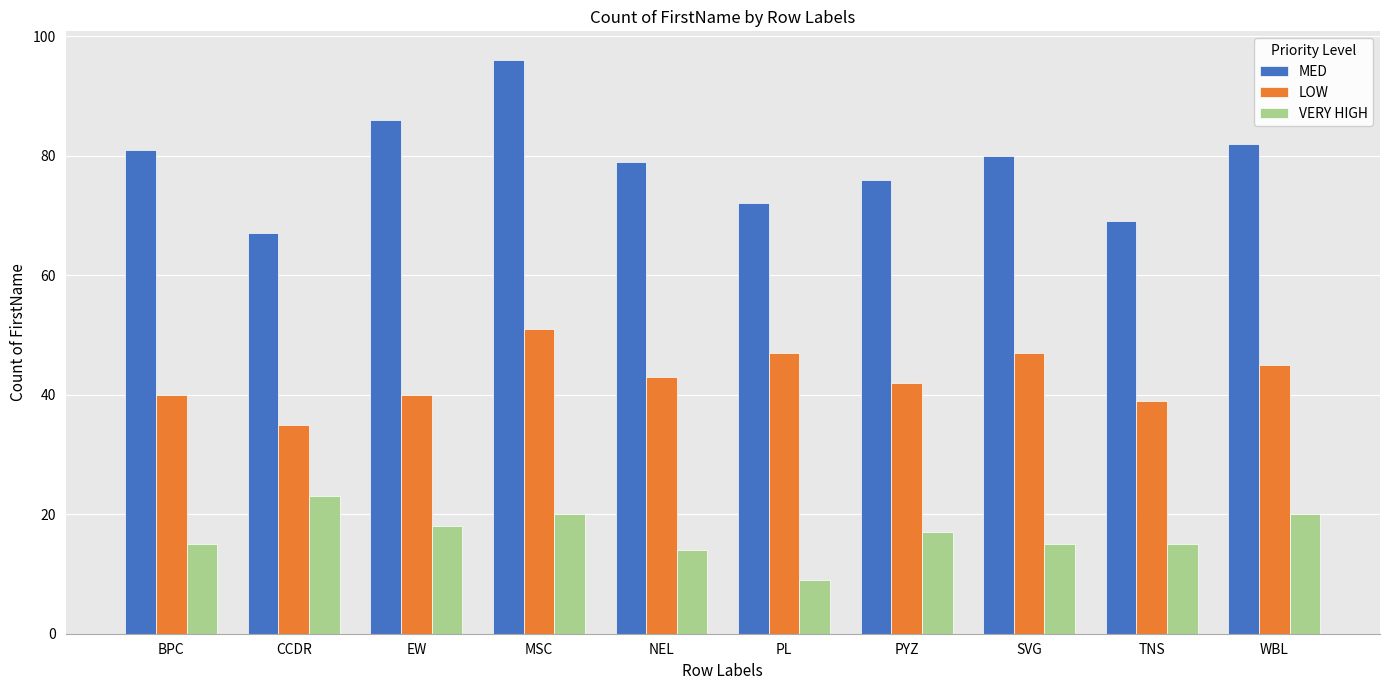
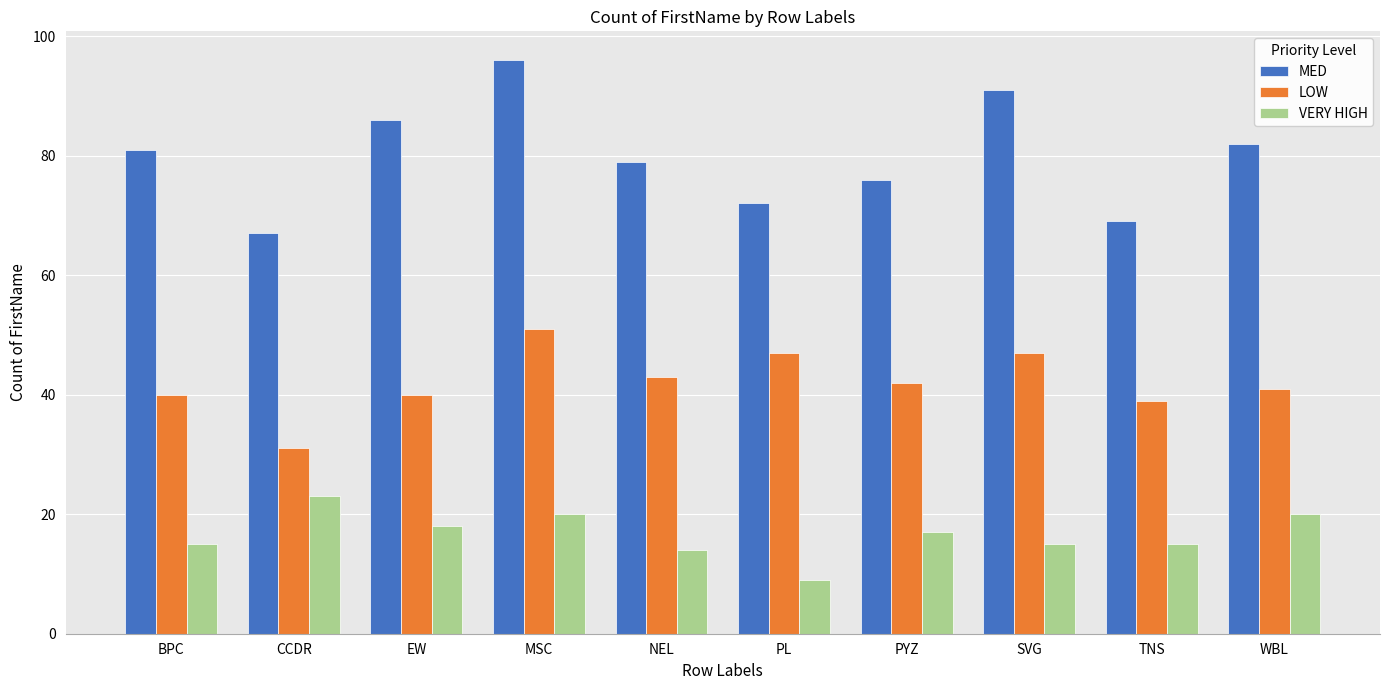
LOW, CCDR: 35 -> 31
MED, SVG: 80 -> 91
LOW, WBL: 45 -> 41
